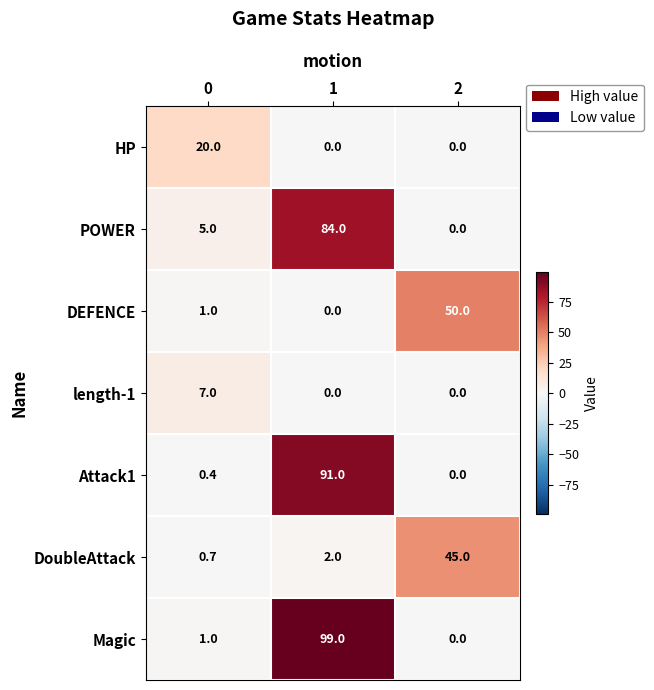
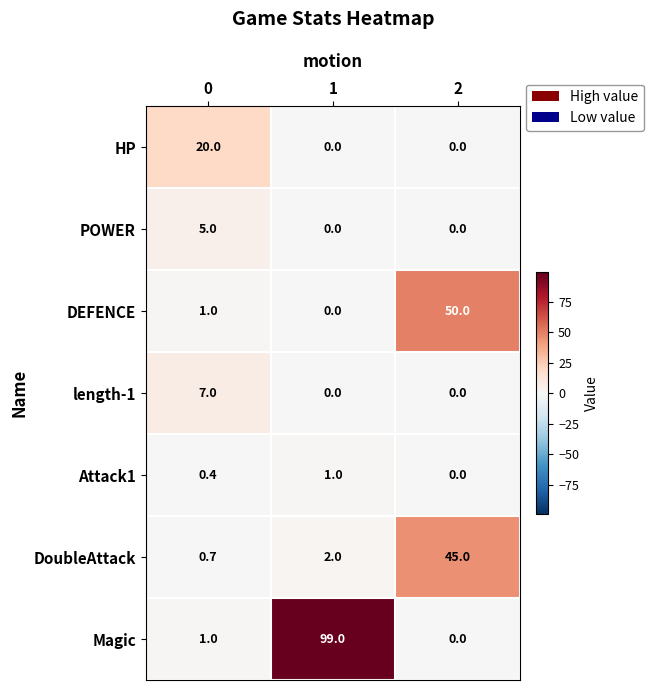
POWER, 1: 84.0 -> 0.0
Attack1, 1: 91.0 -> 1.0
